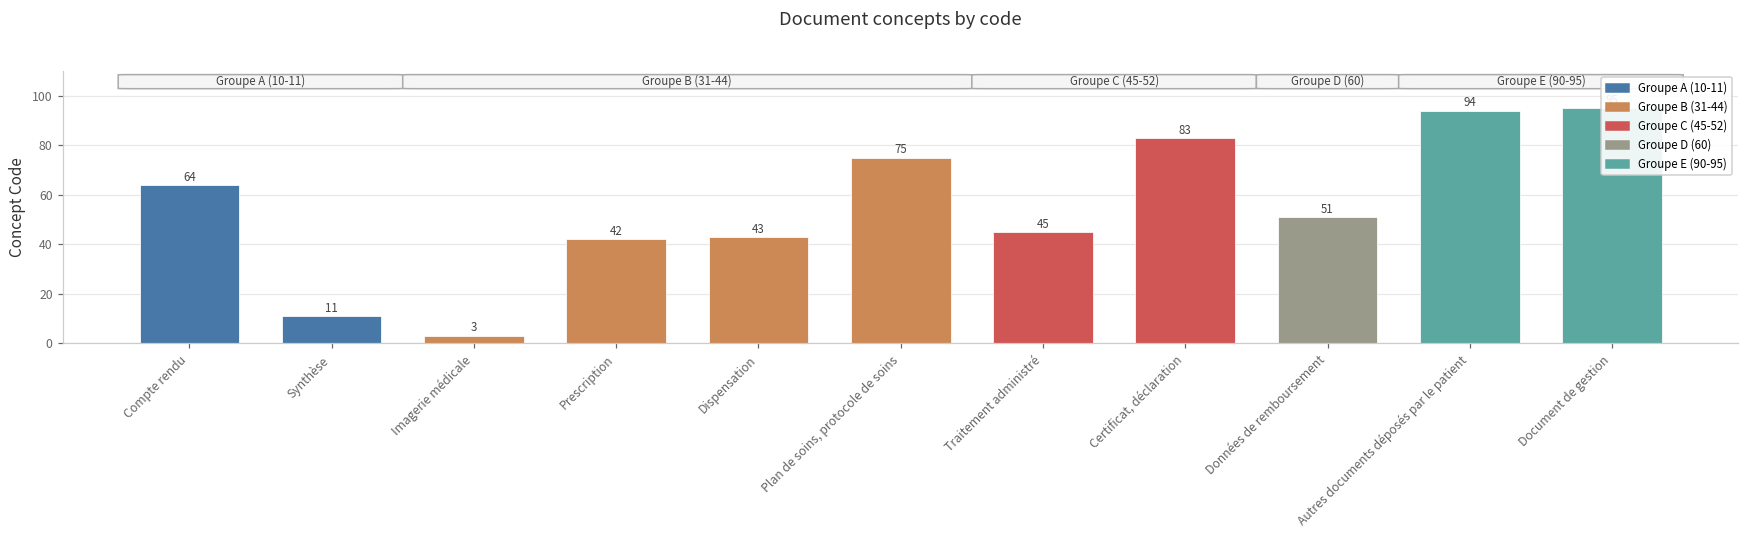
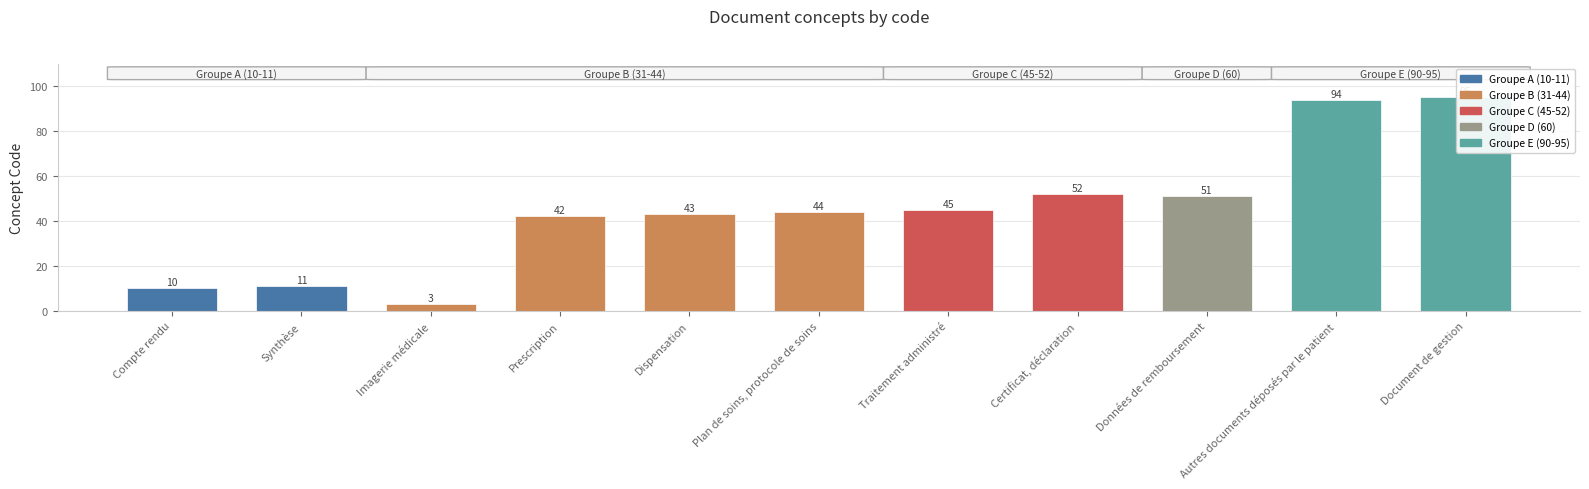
Compte rendu: 64 -> 10
Plan de soins, protocole de soins: 75 -> 44
Certificat, déclaration: 83 -> 52
